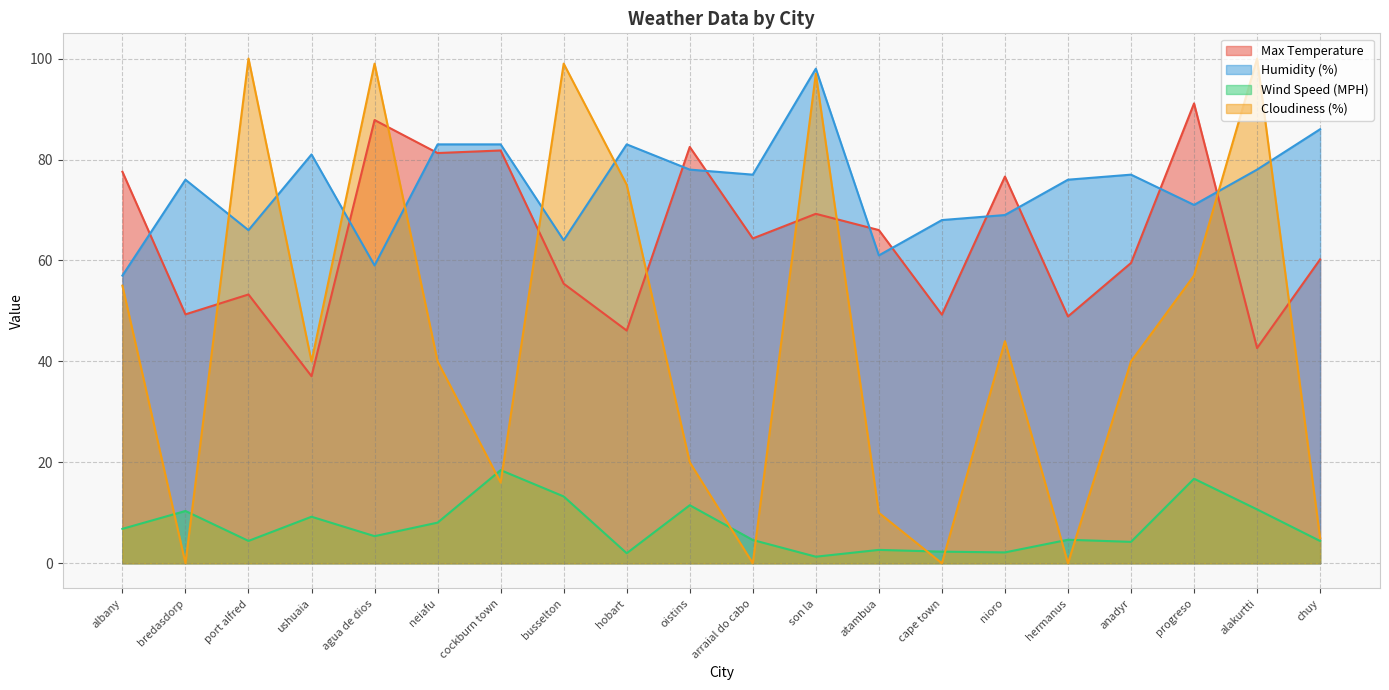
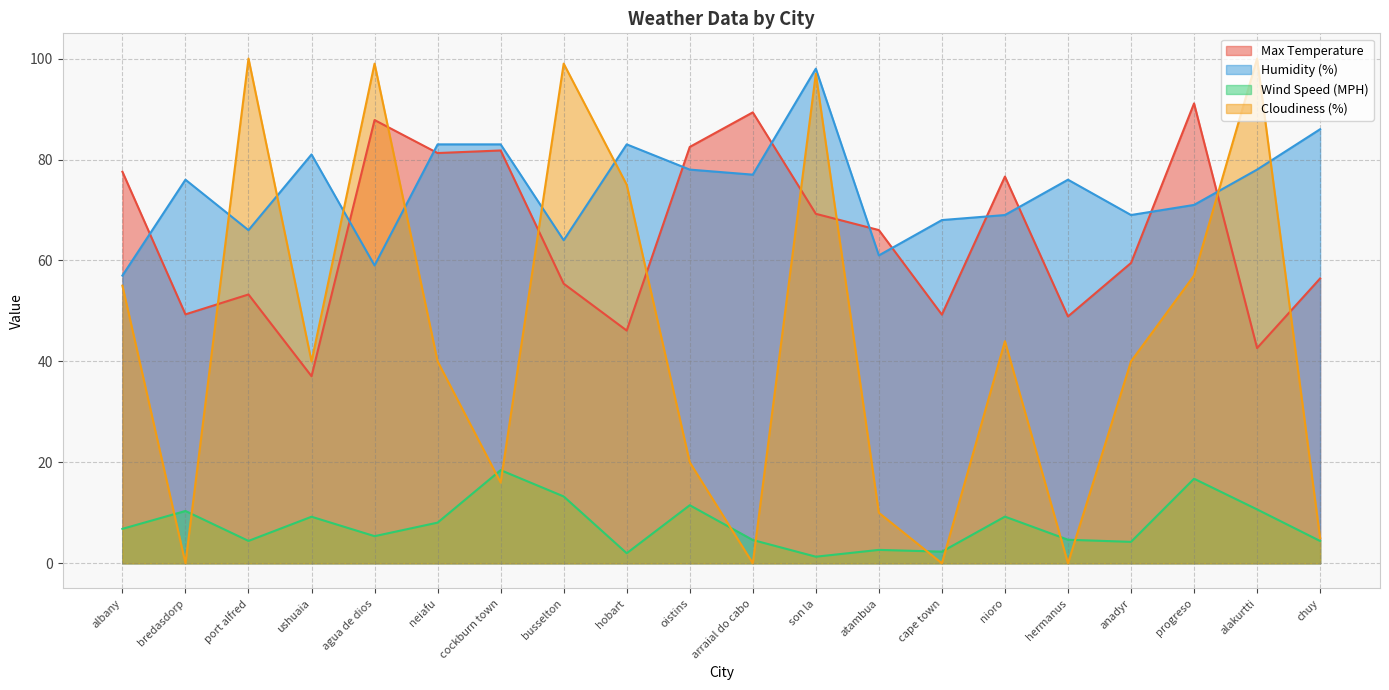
Max Temperature, arraial do cabo: 64 -> 89
Wind Speed (MPH), nioro: 2 -> 9
Humidity (%), anadyr: 77 -> 69
Max Temperature, chuy: 60 -> 56
